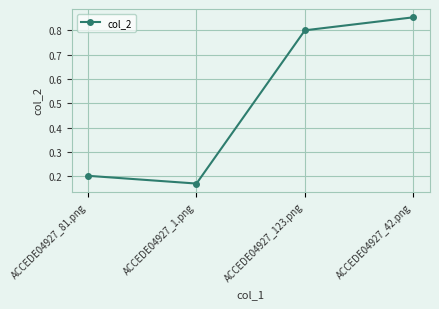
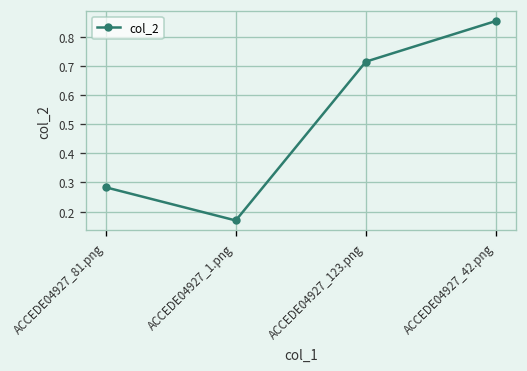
ACCEDE04927_81.png: 0.20 -> 0.28
ACCEDE04927_123.png: 0.80 -> 0.71
